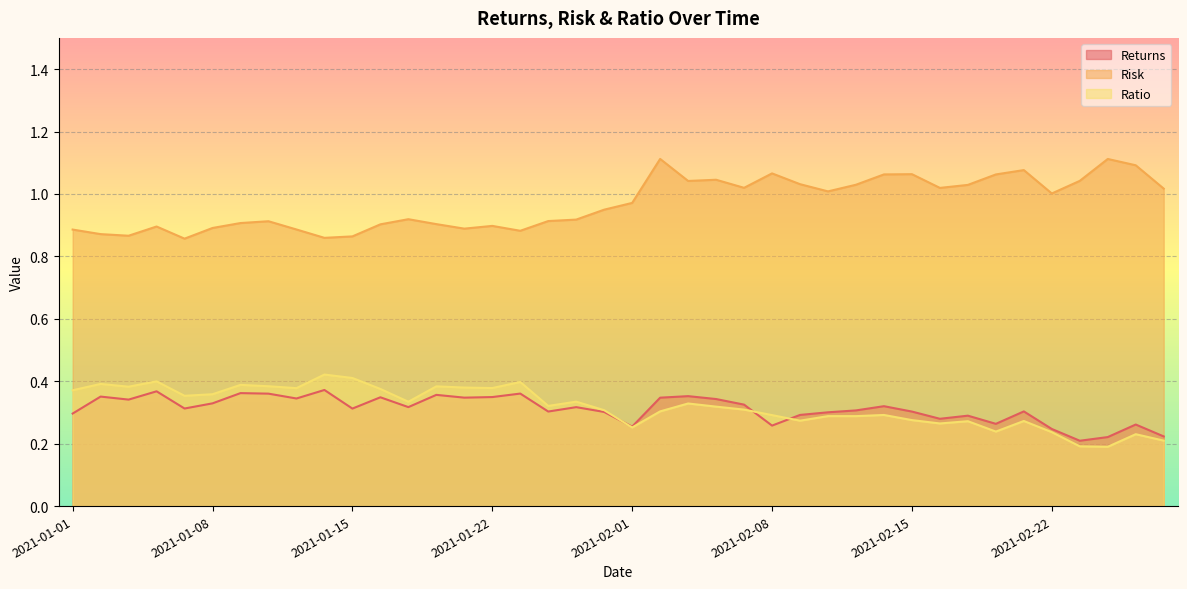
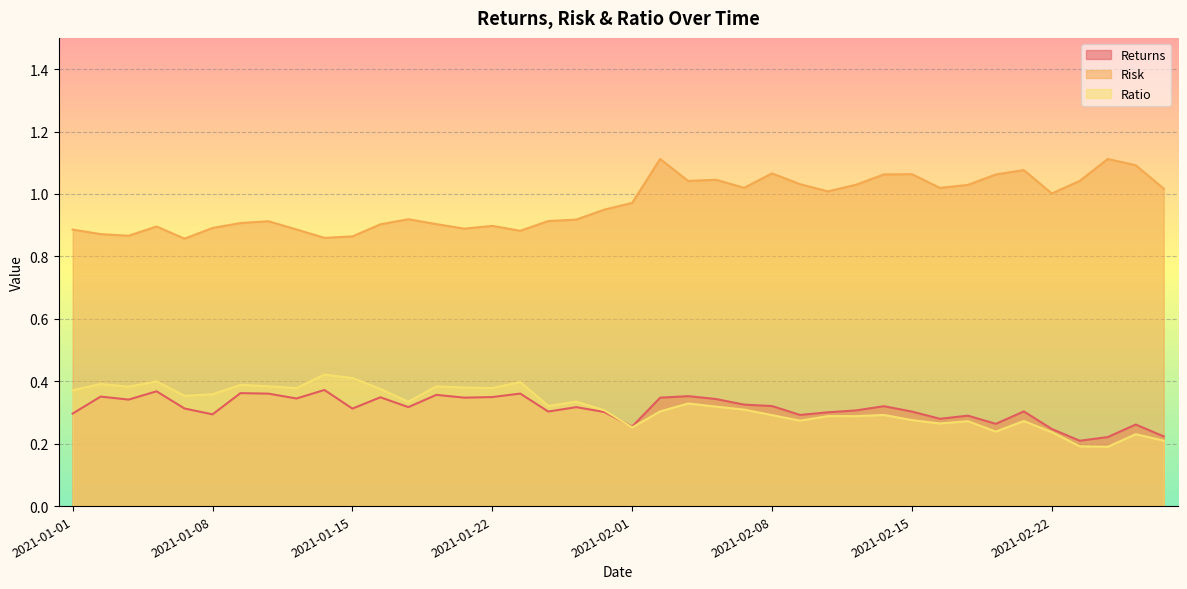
Returns, 2021-01-08: 0.33 -> 0.29
Returns, 2021-02-08: 0.26 -> 0.32
